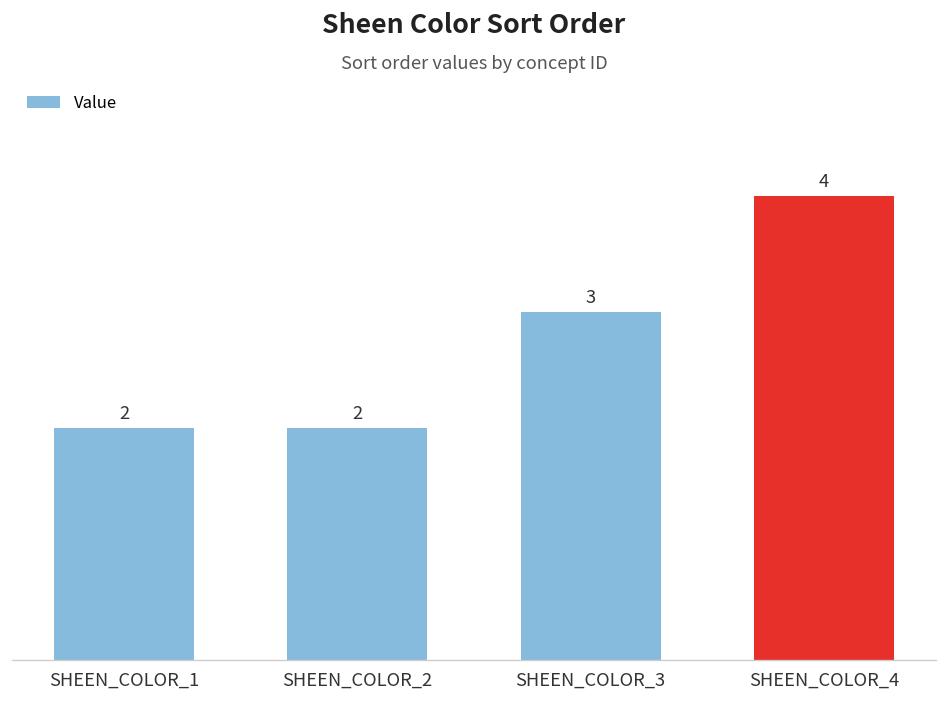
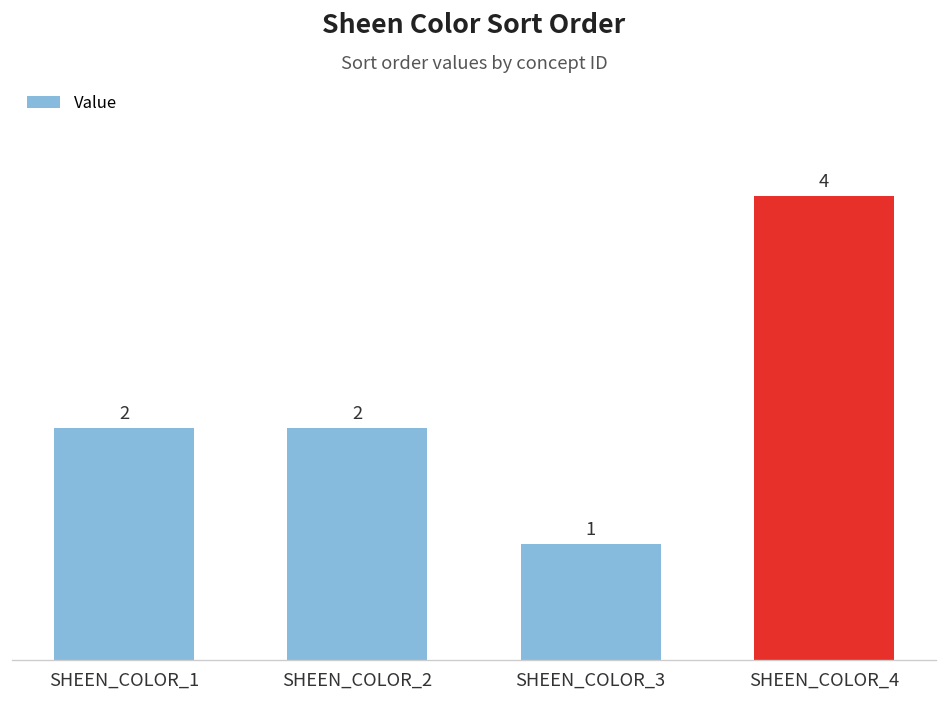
SHEEN_COLOR_3: 3 -> 1
